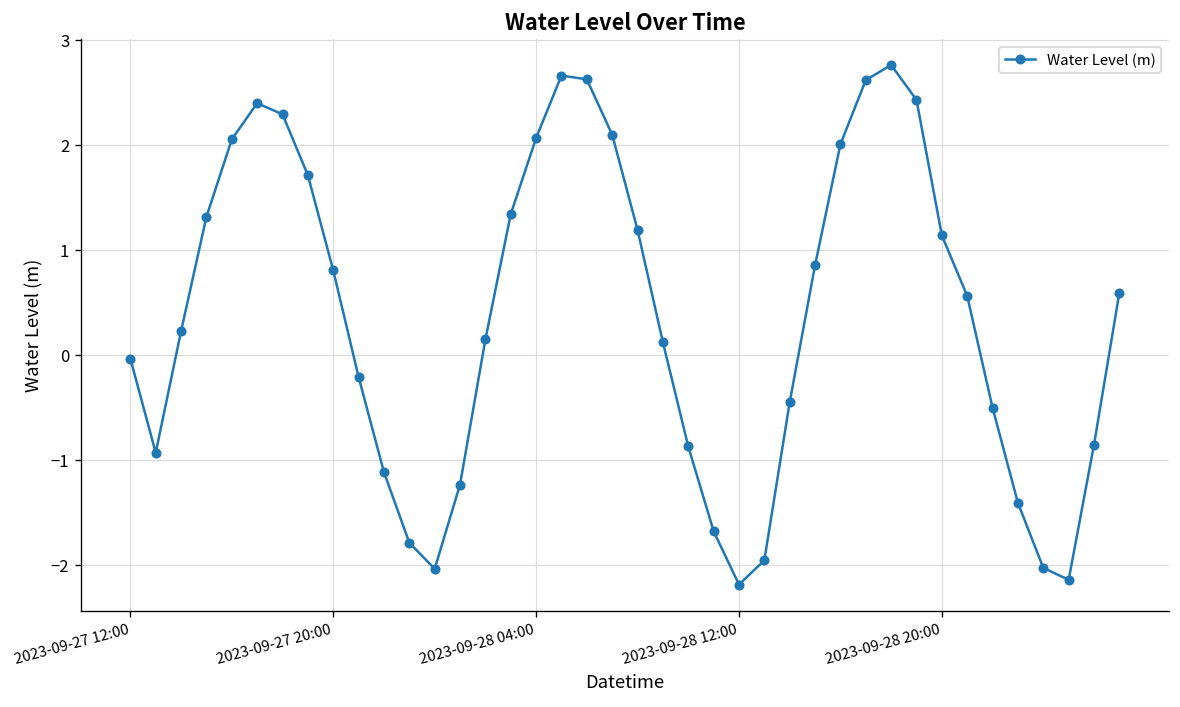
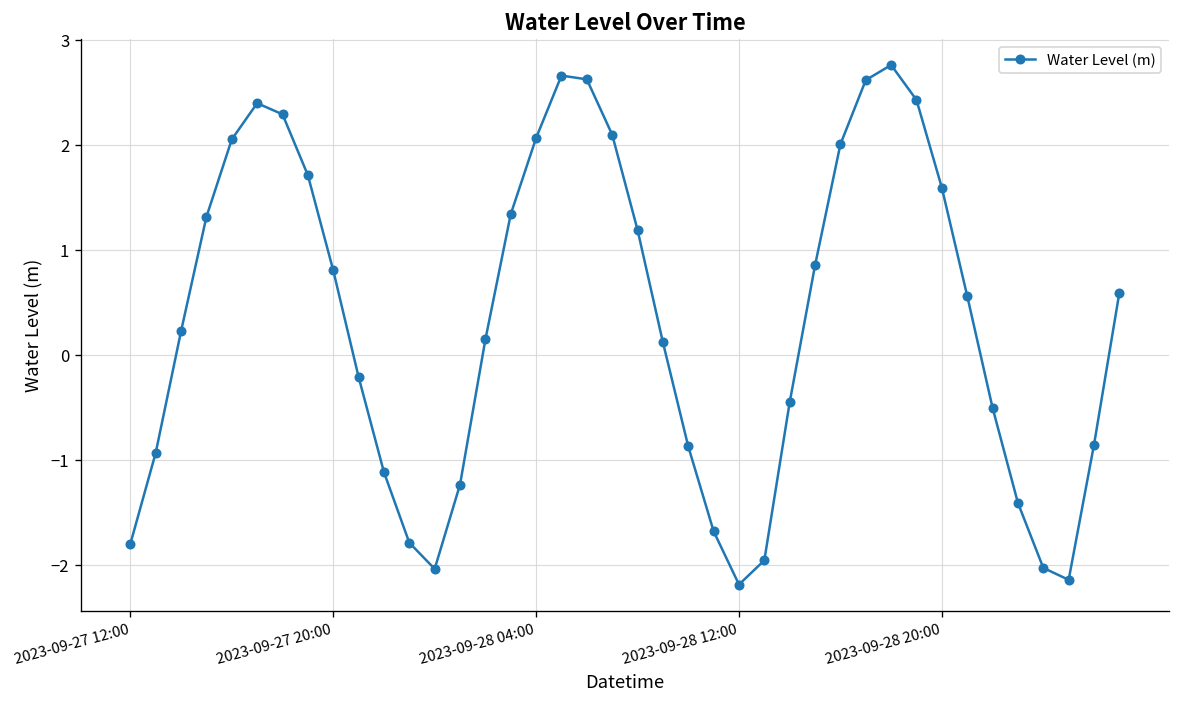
2023-09-27 12:00: 0.0 -> -1.8
2023-09-28 20:00: 1.1 -> 1.6
